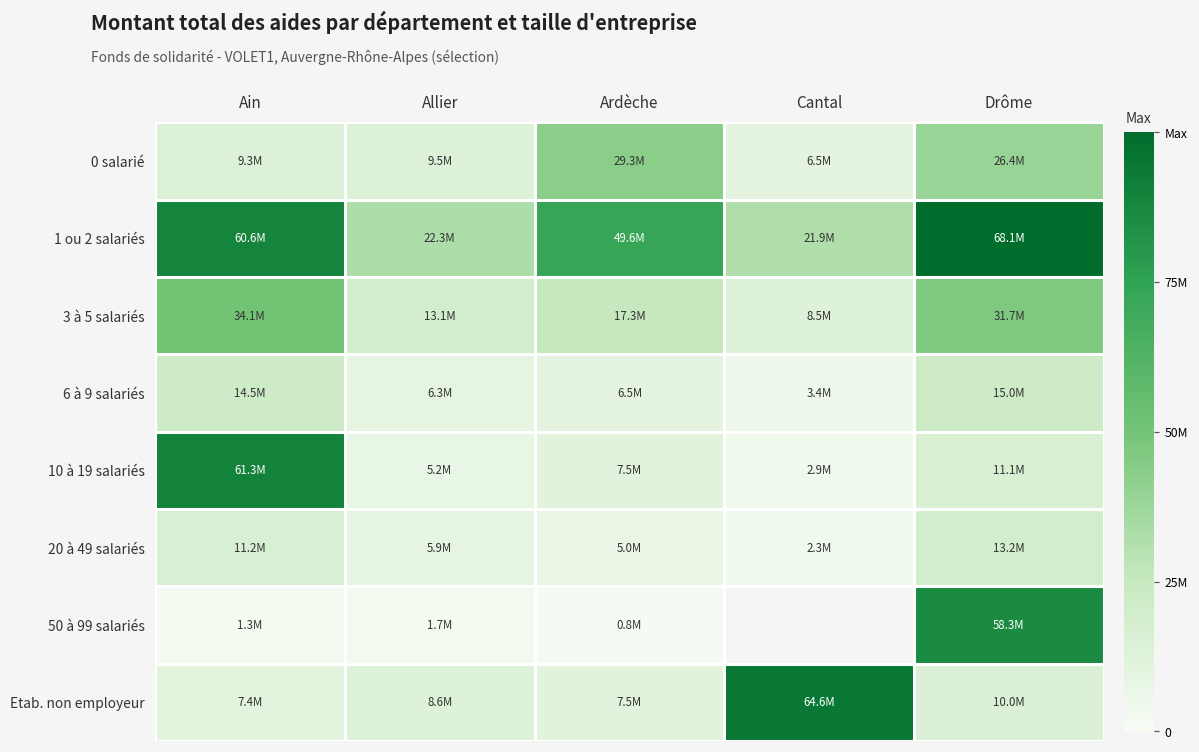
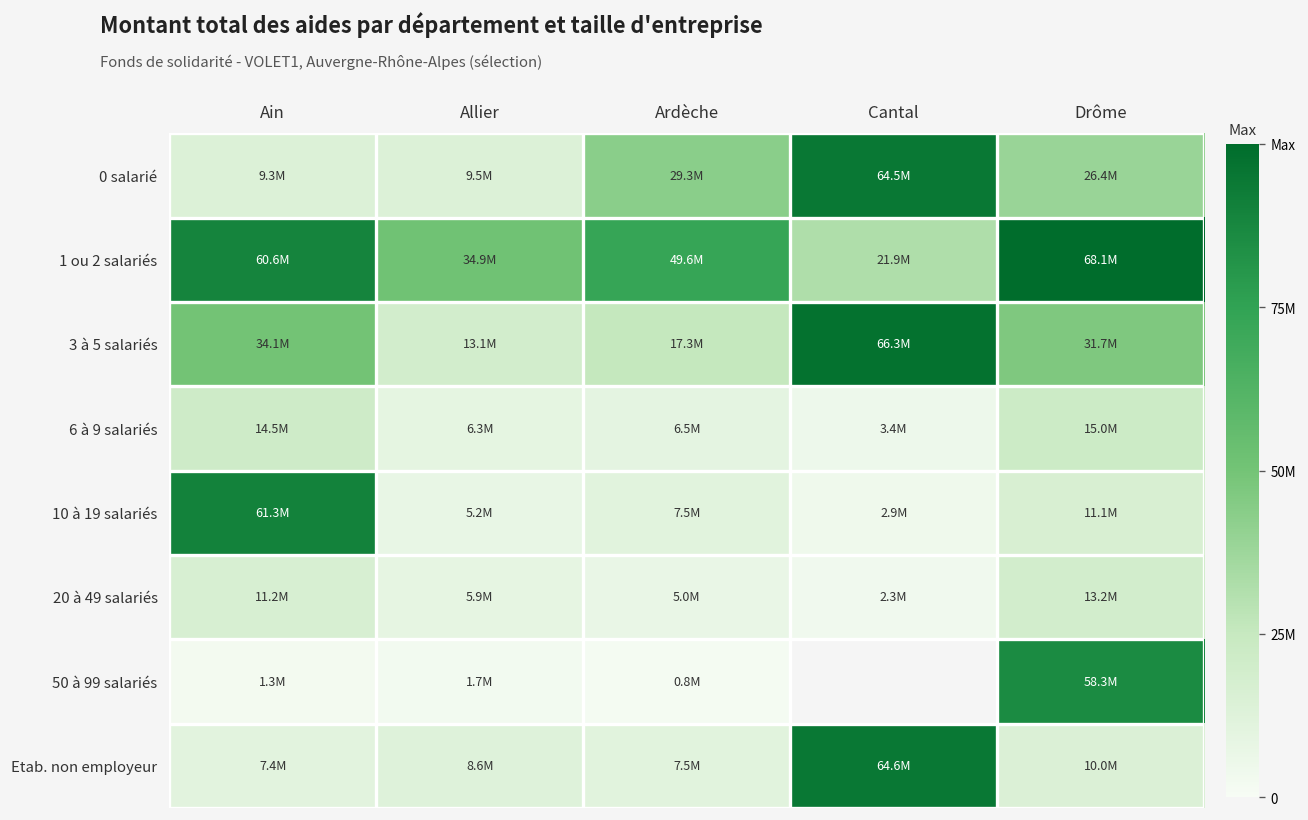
0 salarié, Cantal: 6.5M -> 64.5M
1 ou 2 salariés, Allier: 22.3M -> 34.9M
3 à 5 salariés, Cantal: 8.5M -> 66.3M
